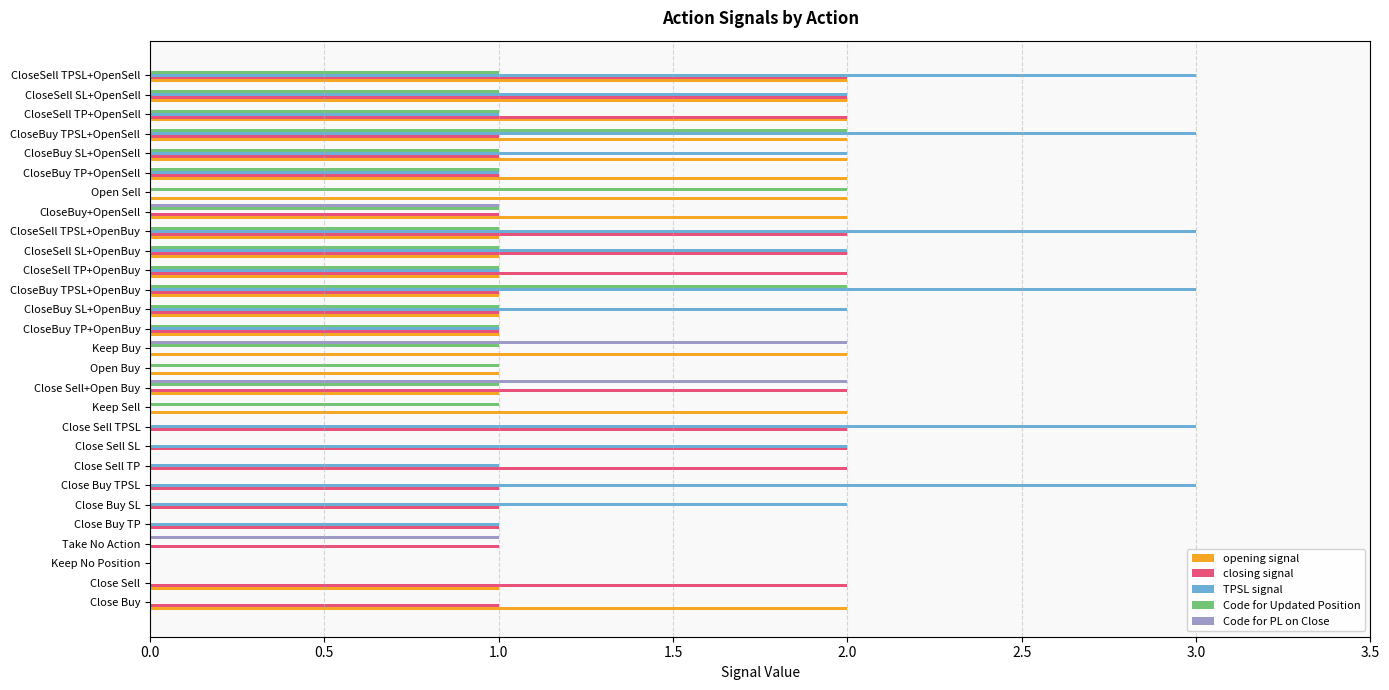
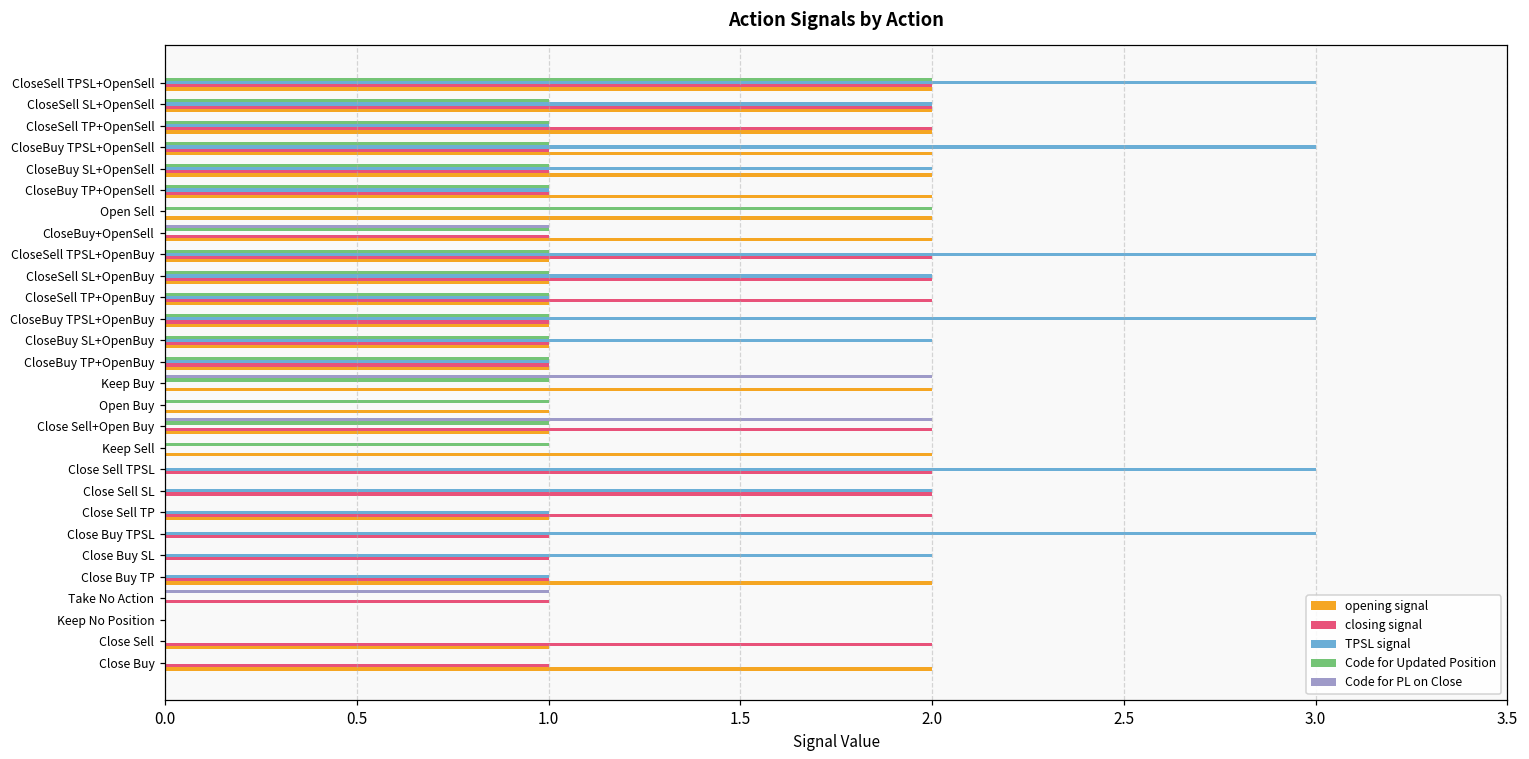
Code for Updated Position, CloseSell TPSL+OpenSell: 1 -> 2
Code for Updated Position, CloseBuy TPSL+OpenSell: 2 -> 1
Code for Updated Position, CloseBuy TPSL+OpenBuy: 2 -> 1
opening signal, Close Sell TP: 0 -> 1
opening signal, Close Buy TP: 0 -> 2
